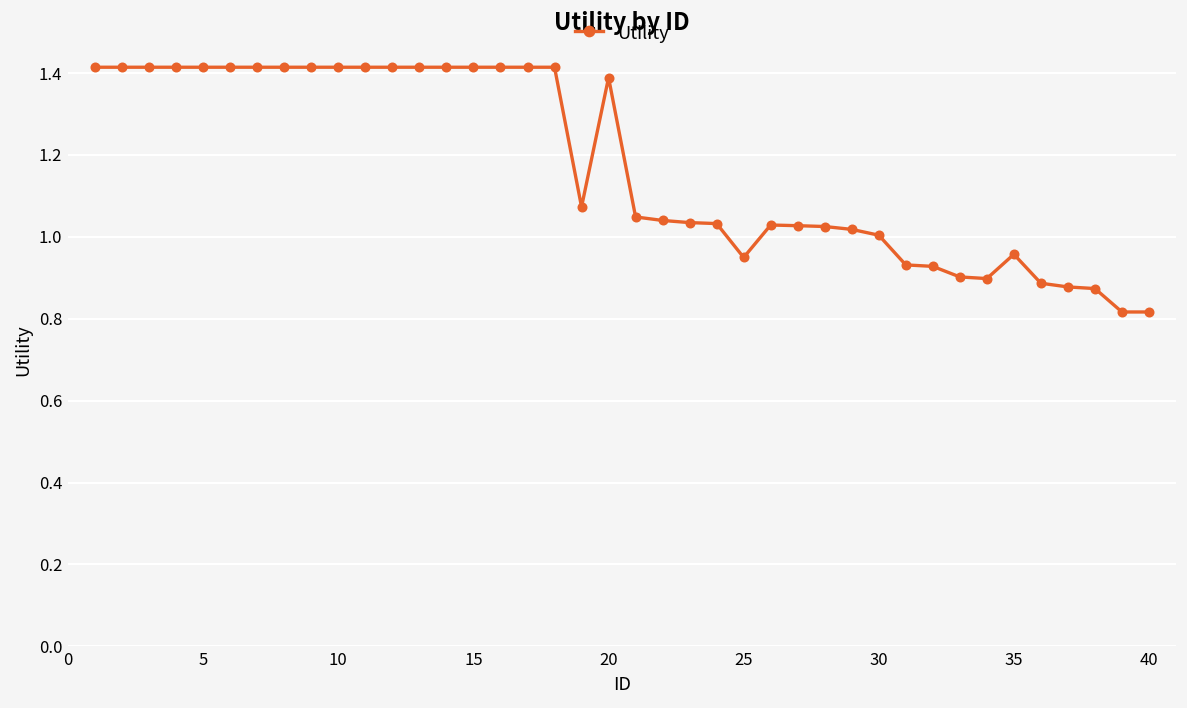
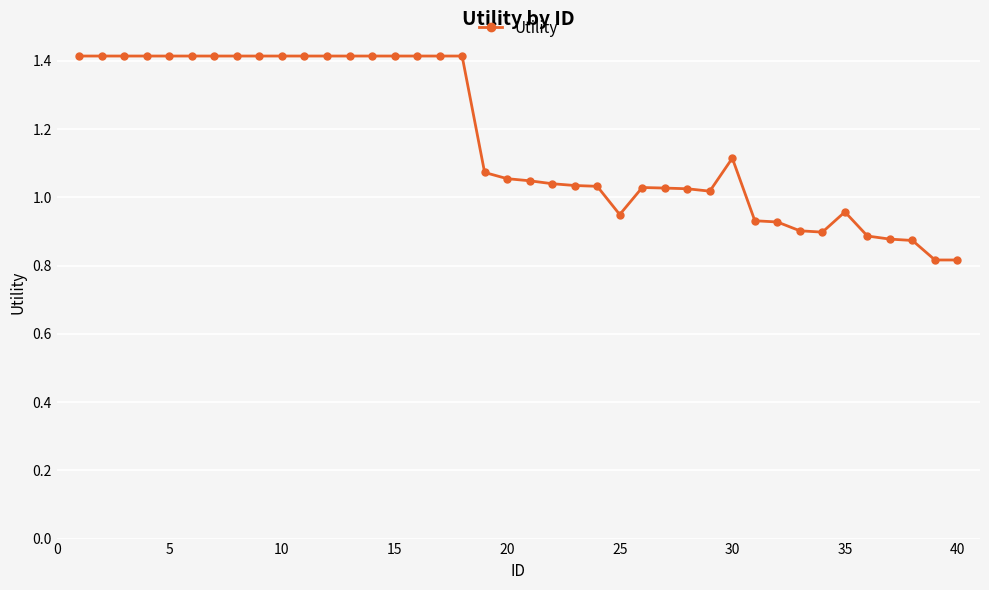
20: 1.39 -> 1.05
30: 1.00 -> 1.11
